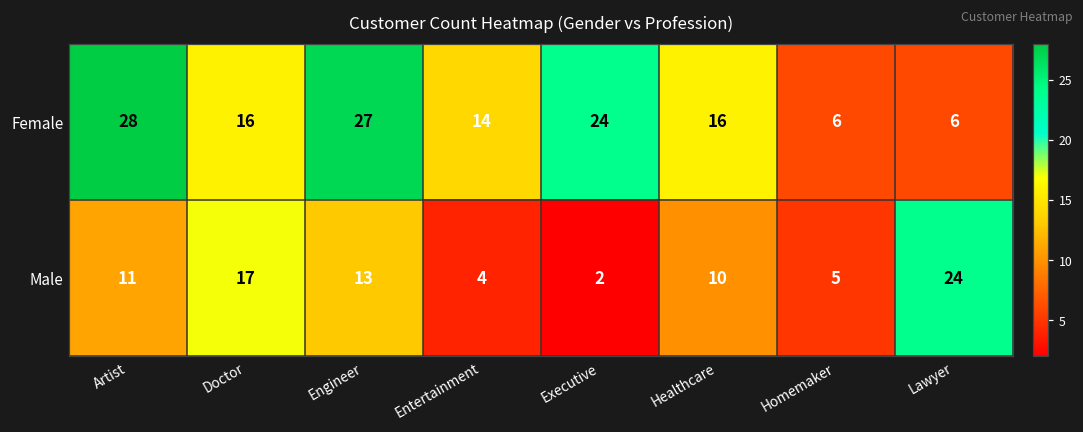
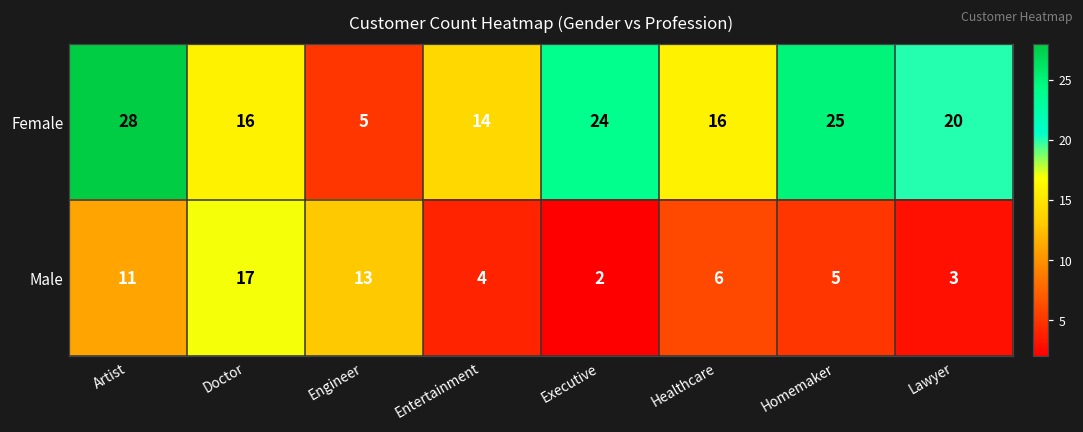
Female, Engineer: 27 -> 5
Female, Homemaker: 6 -> 25
Female, Lawyer: 6 -> 20
Male, Healthcare: 10 -> 6
Male, Lawyer: 24 -> 3
